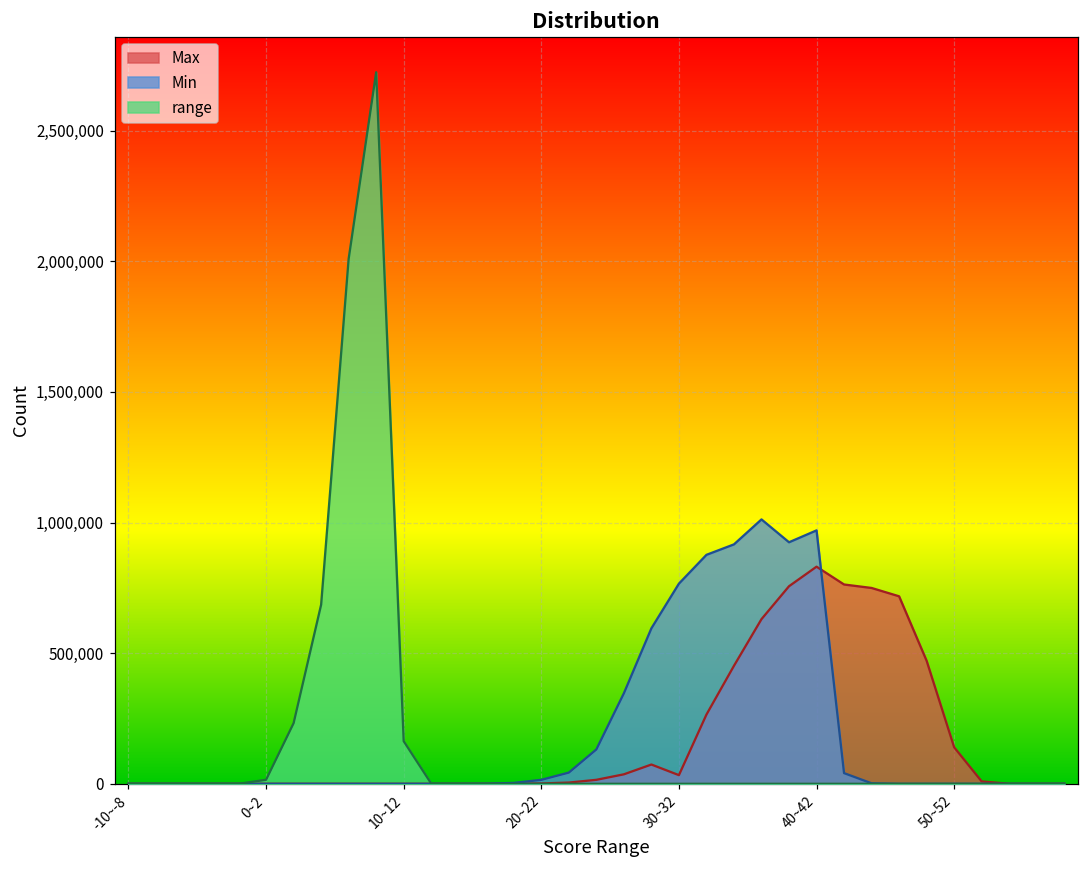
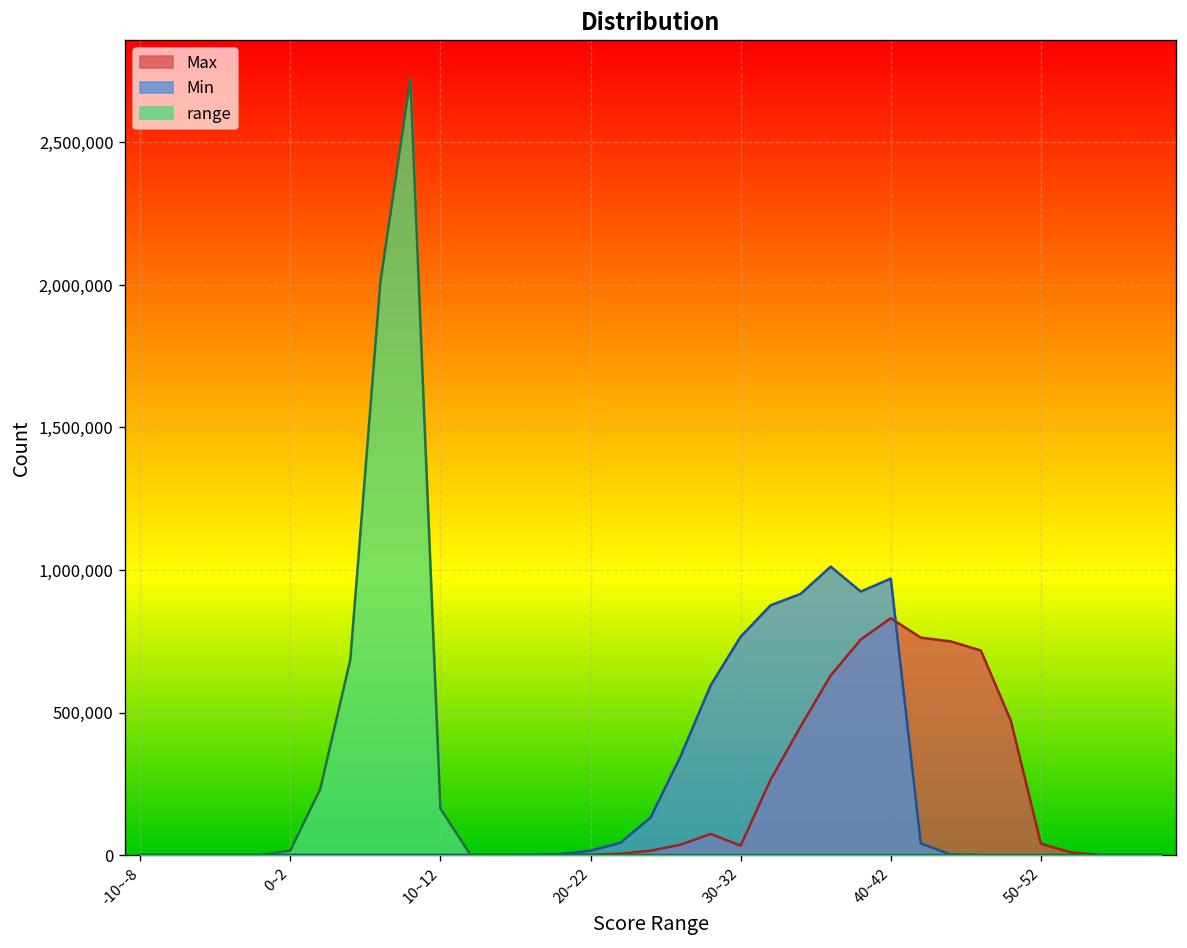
Max, 50~52: 140,000 -> 40,000
